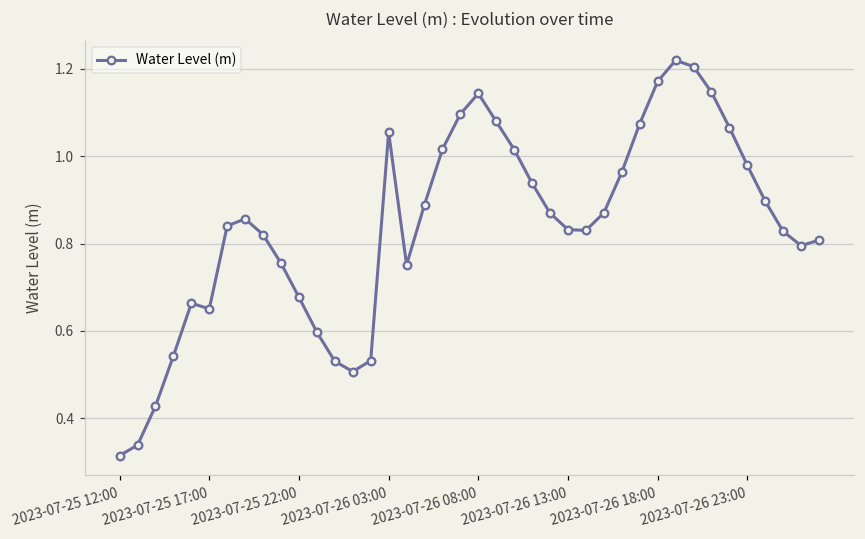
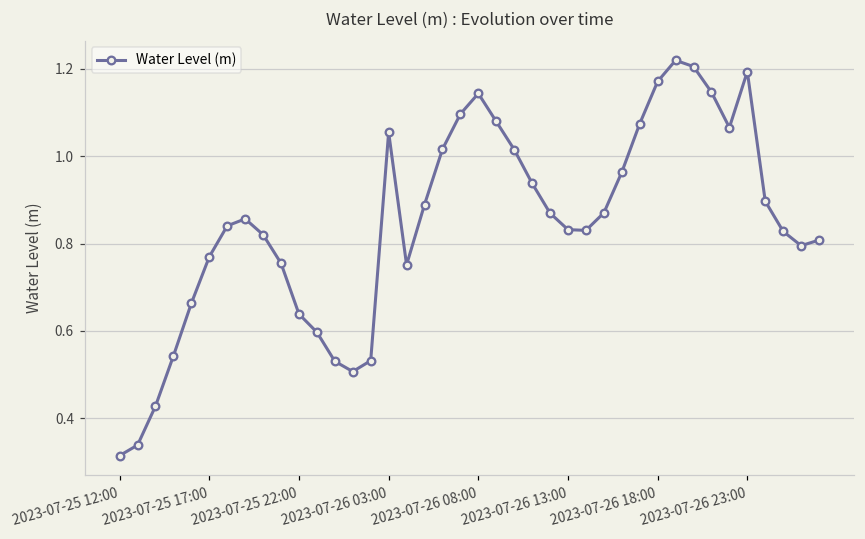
2023-07-25 17:00: 0.65 -> 0.77
2023-07-25 22:00: 0.68 -> 0.64
2023-07-26 23:00: 0.98 -> 1.19
